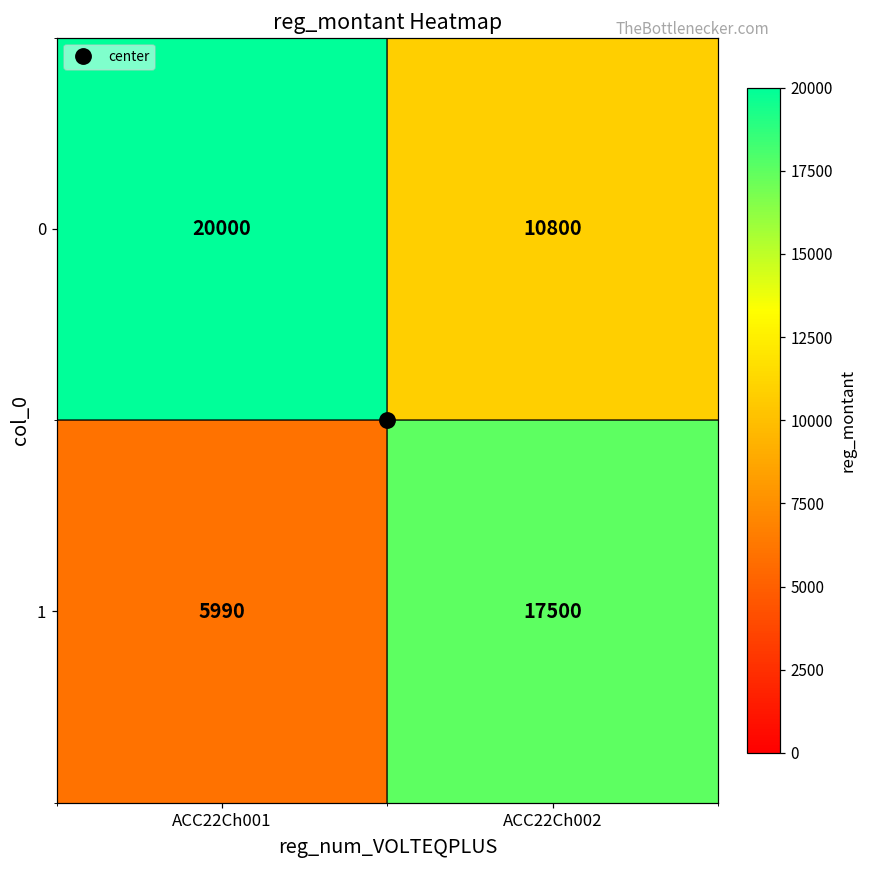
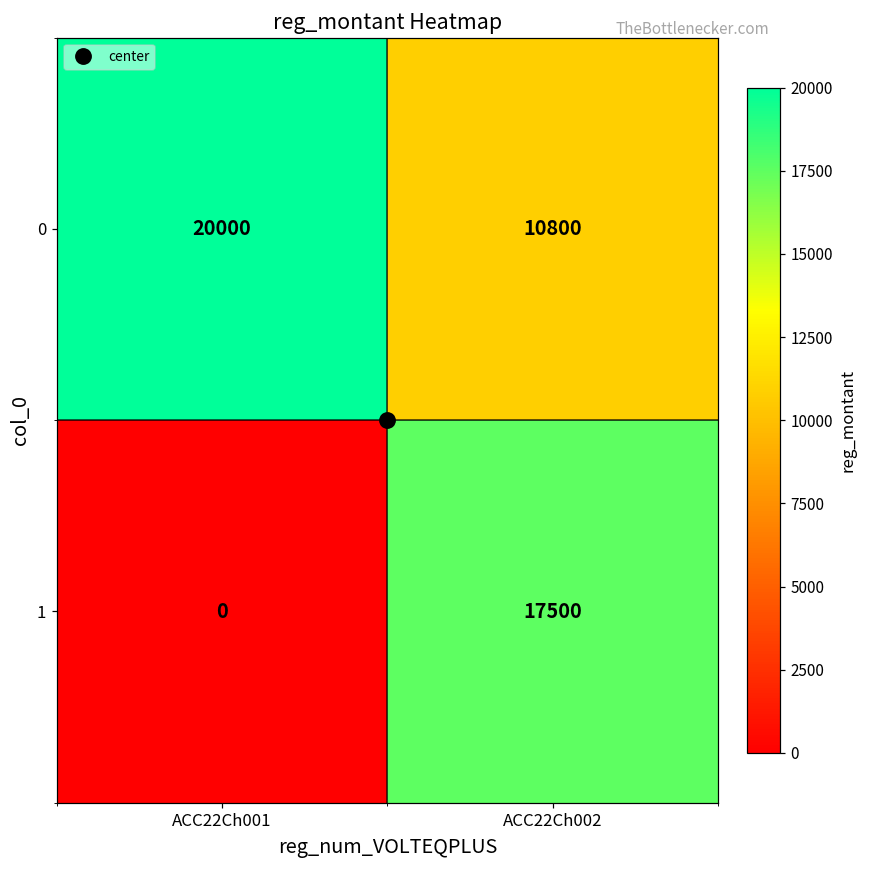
1, ACC22Ch001: 5990 -> 0
